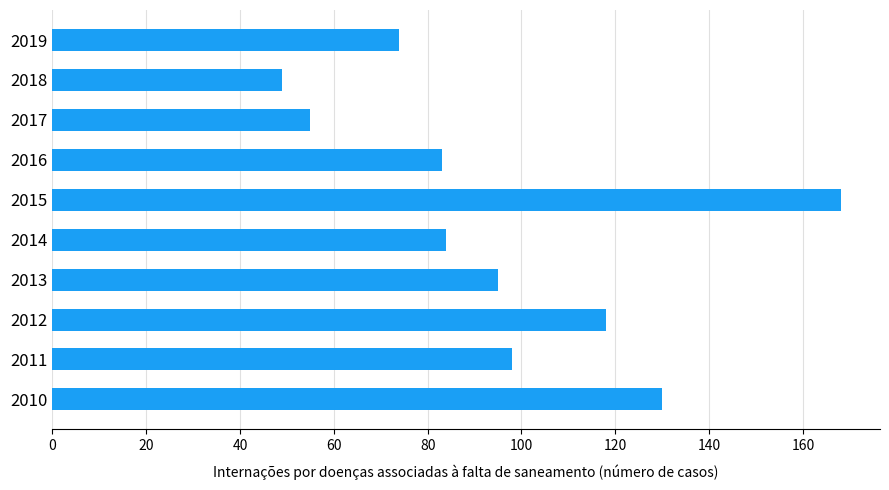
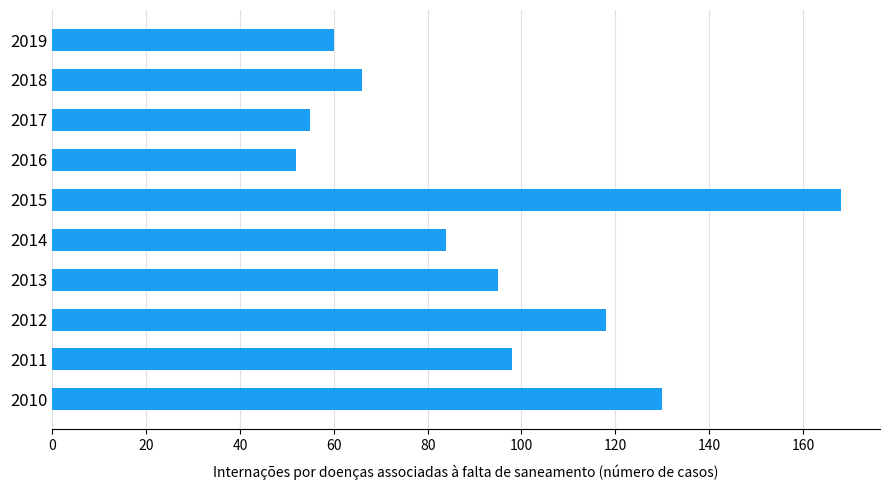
2019: 74 -> 60
2018: 49 -> 66
2016: 83 -> 52
